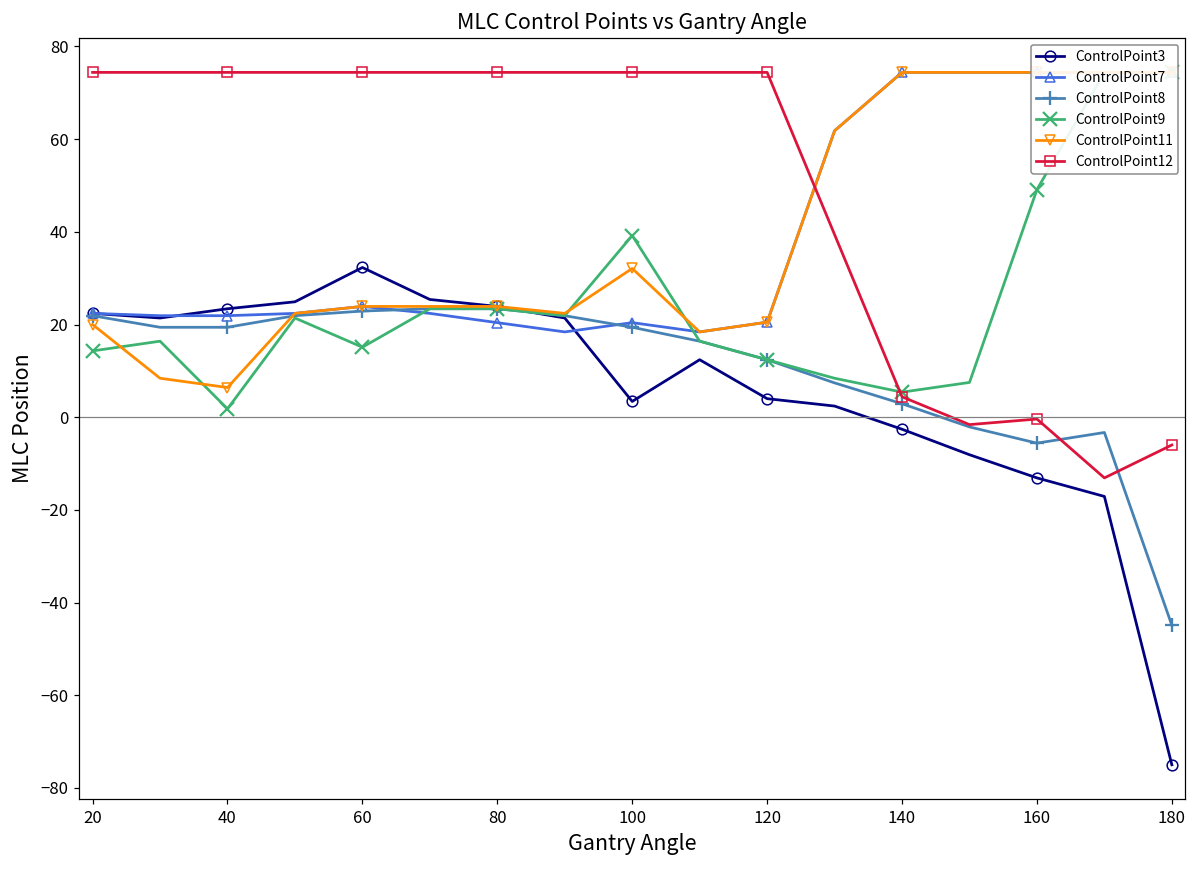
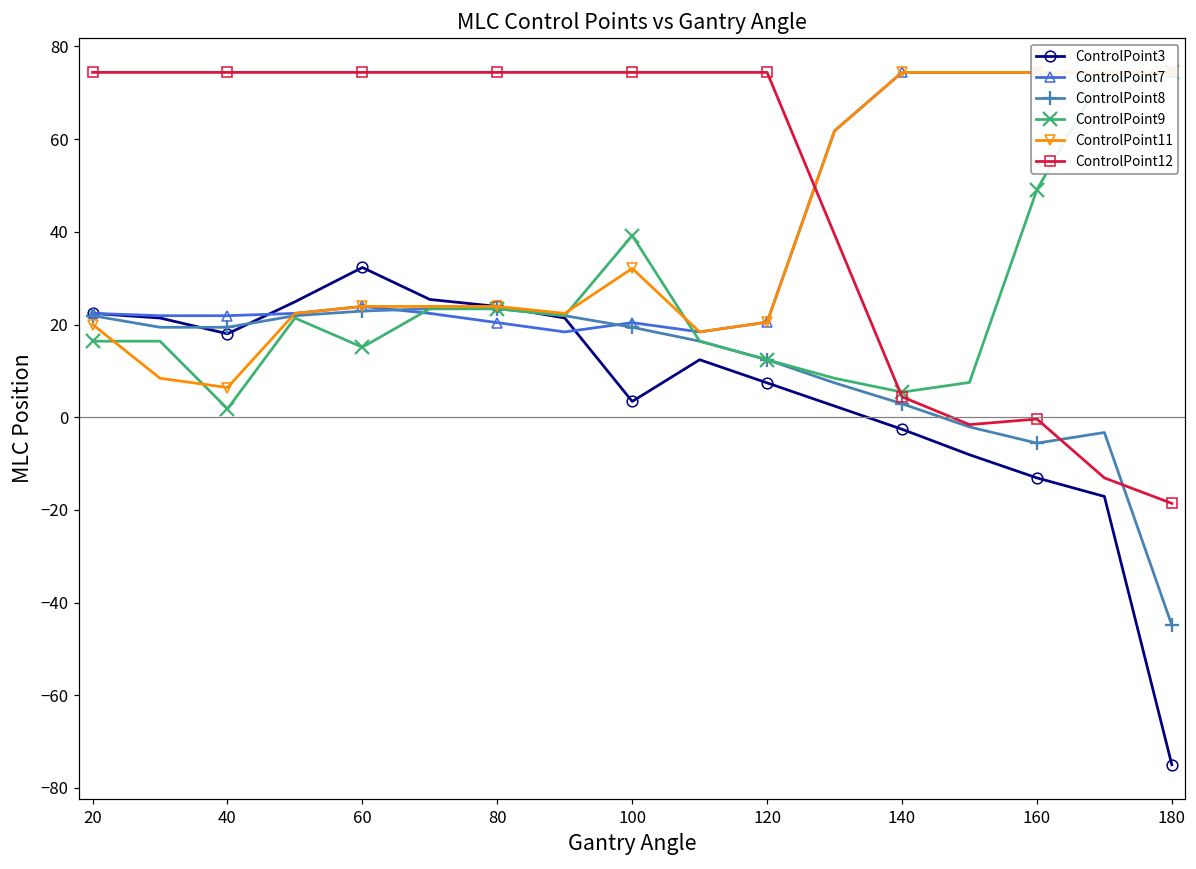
ControlPoint9, 20: 14 -> 16
ControlPoint3, 40: 23 -> 18
ControlPoint3, 120: 4 -> 7
ControlPoint12, 180: -6 -> -19
